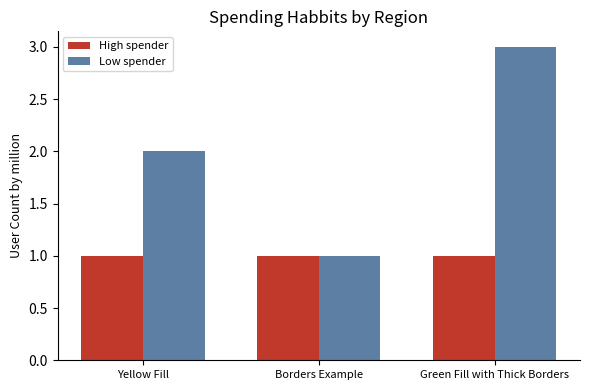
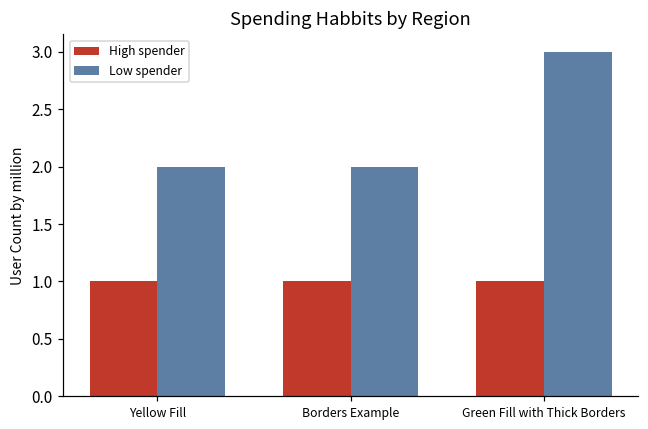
Low spender, Borders Example: 1 -> 2
